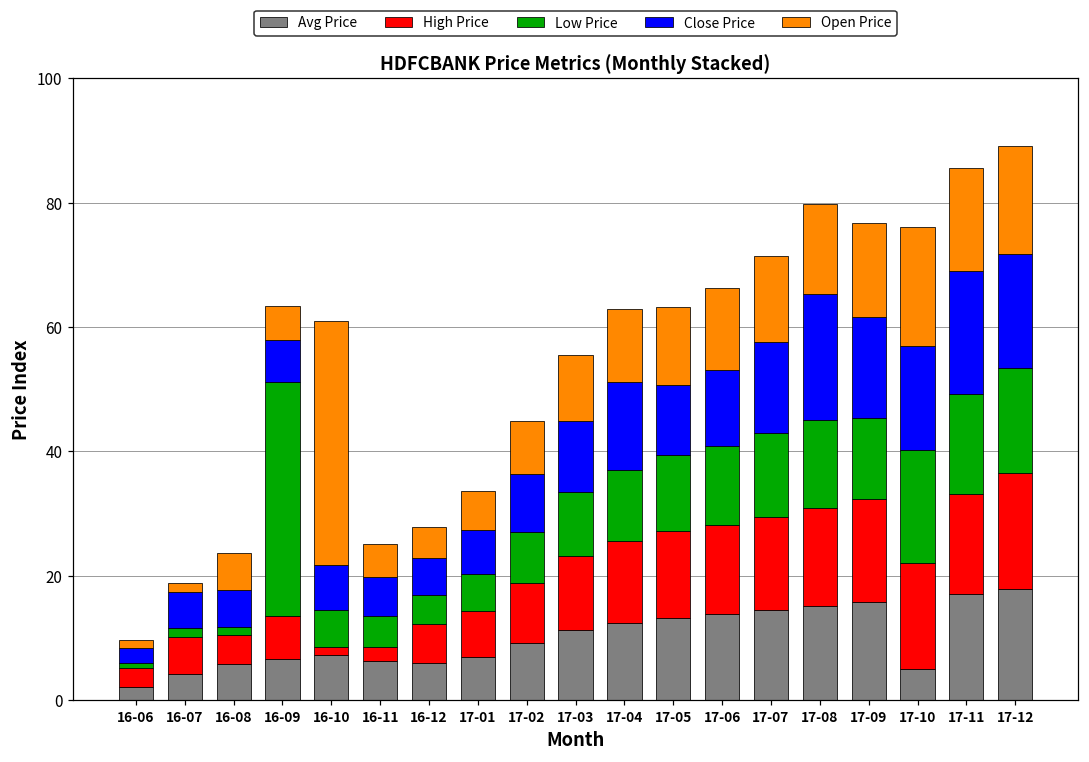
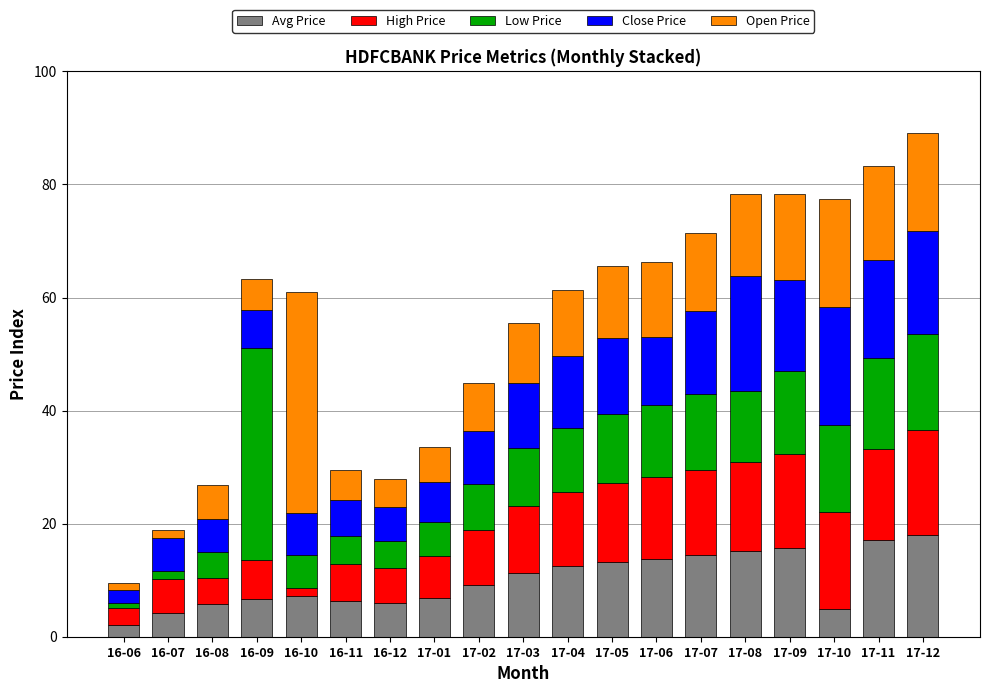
Low Price, 16-08: 1 -> 4
High Price, 16-11: 2 -> 7
Close Price, 17-04: 14 -> 13
Close Price, 17-05: 11 -> 14
Low Price, 17-08: 14 -> 13
Low Price, 17-09: 13 -> 15
Low Price, 17-10: 18 -> 15
Close Price, 17-10: 17 -> 21
Close Price, 17-11: 20 -> 17
